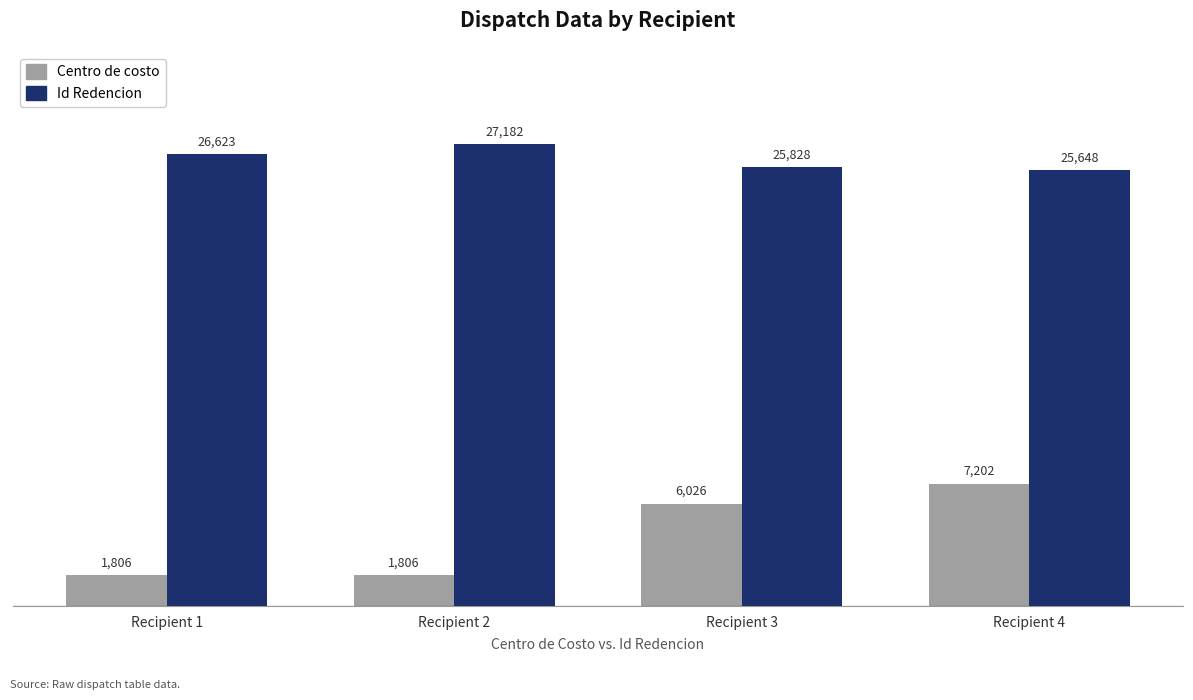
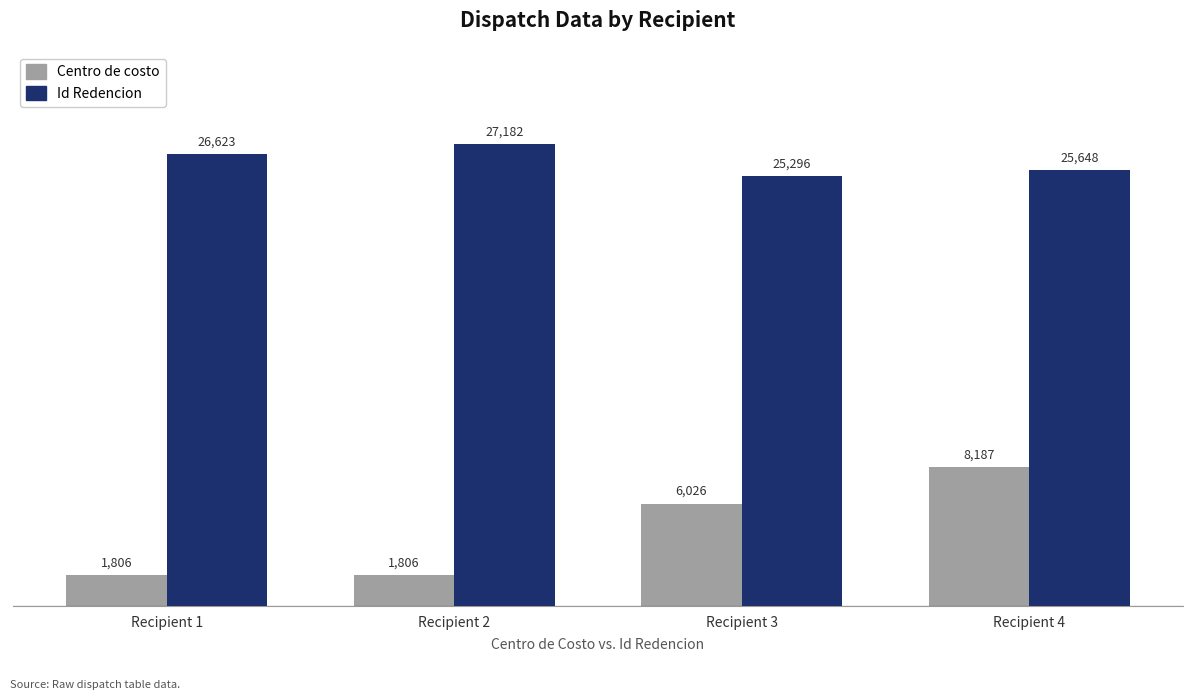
Id Redencion, Recipient 3: 25,828 -> 25,296
Centro de costo, Recipient 4: 7,202 -> 8,187
